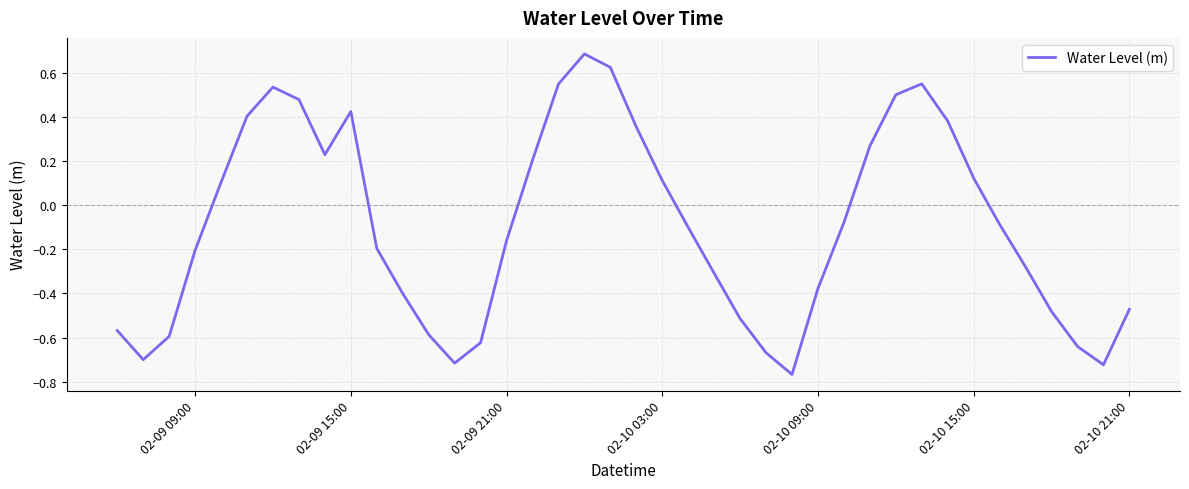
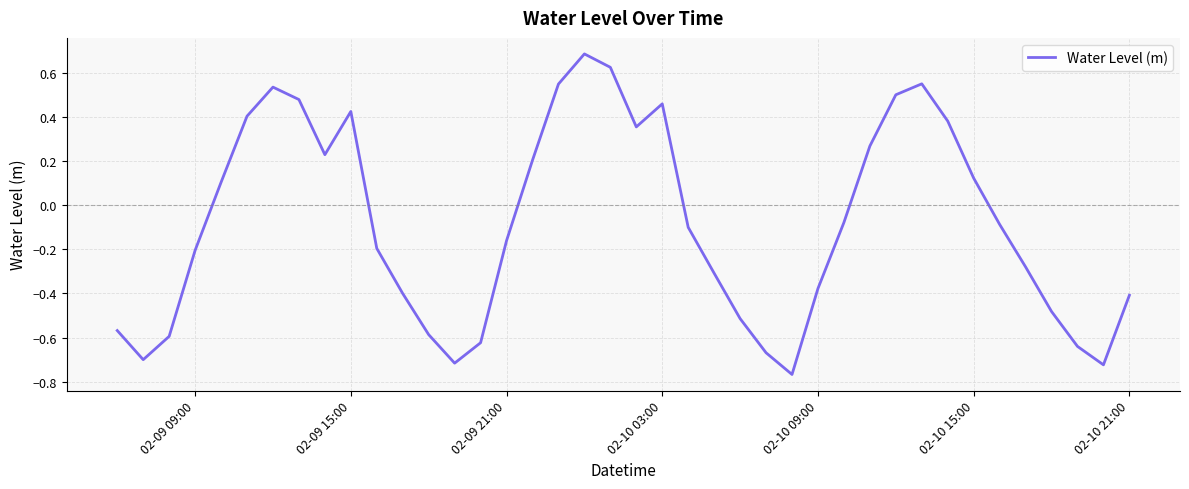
02-10 03:00: 0.11 -> 0.46
02-10 21:00: -0.47 -> -0.41
